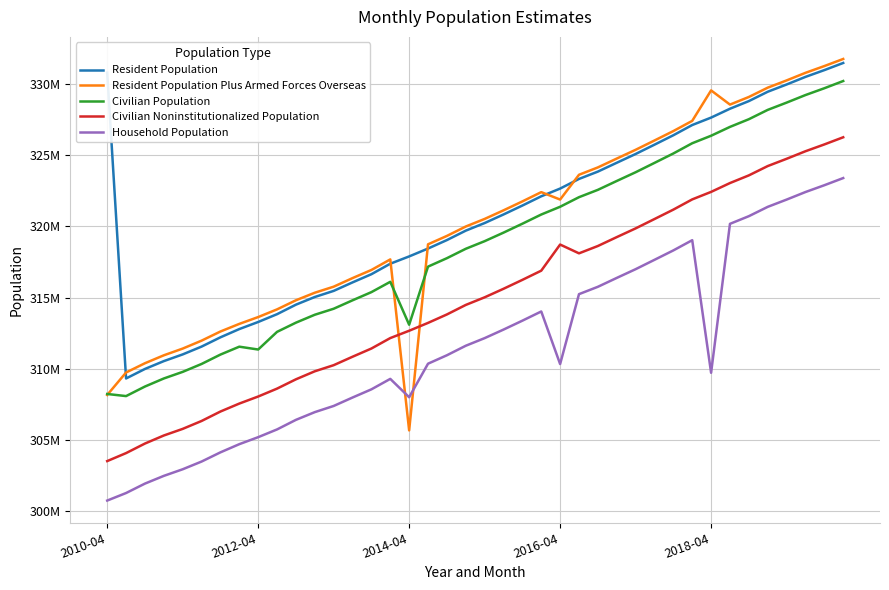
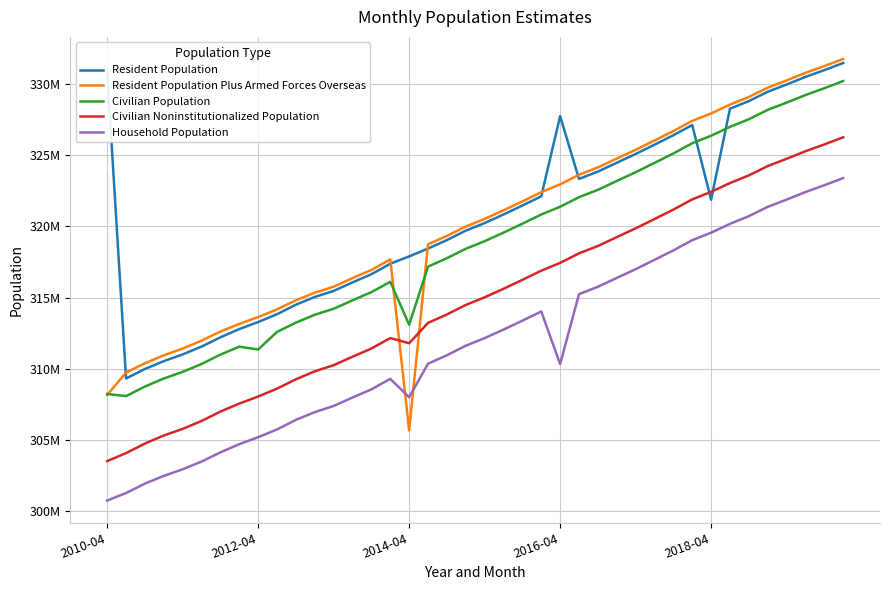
Civilian Noninstitutionalized Population, 2014-04: 312700000 -> 311800000
Resident Population, 2016-04: 322600000 -> 327700000
Resident Population Plus Armed Forces Overseas, 2016-04: 321900000 -> 322900000
Civilian Noninstitutionalized Population, 2016-04: 318700000 -> 317400000
Resident Population, 2018-04: 327600000 -> 321900000
Resident Population Plus Armed Forces Overseas, 2018-04: 329500000 -> 327900000
Household Population, 2018-04: 309700000 -> 319500000
